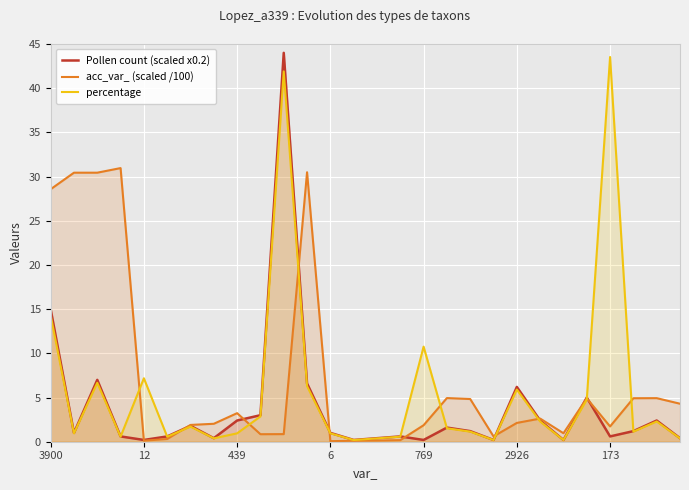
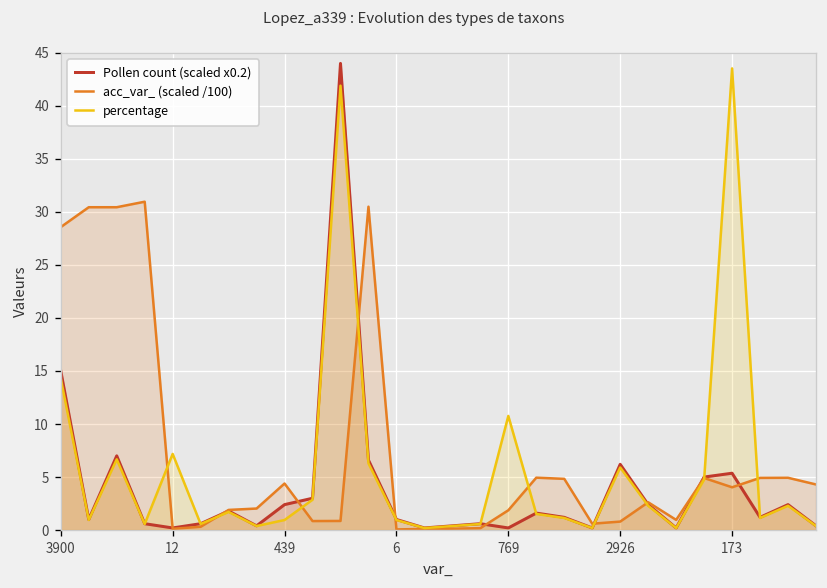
acc_var_ (scaled /100), 439: 3 -> 4
acc_var_ (scaled /100), 2926: 2 -> 1
Pollen count (scaled x0.2), 173: 1 -> 5
acc_var_ (scaled /100), 173: 2 -> 4
